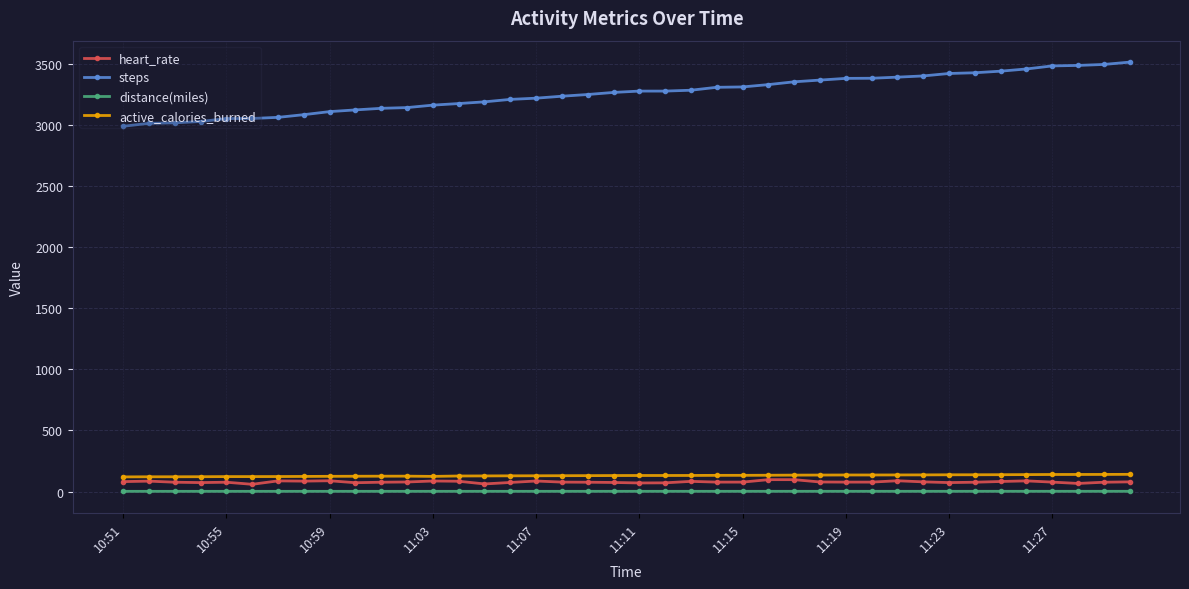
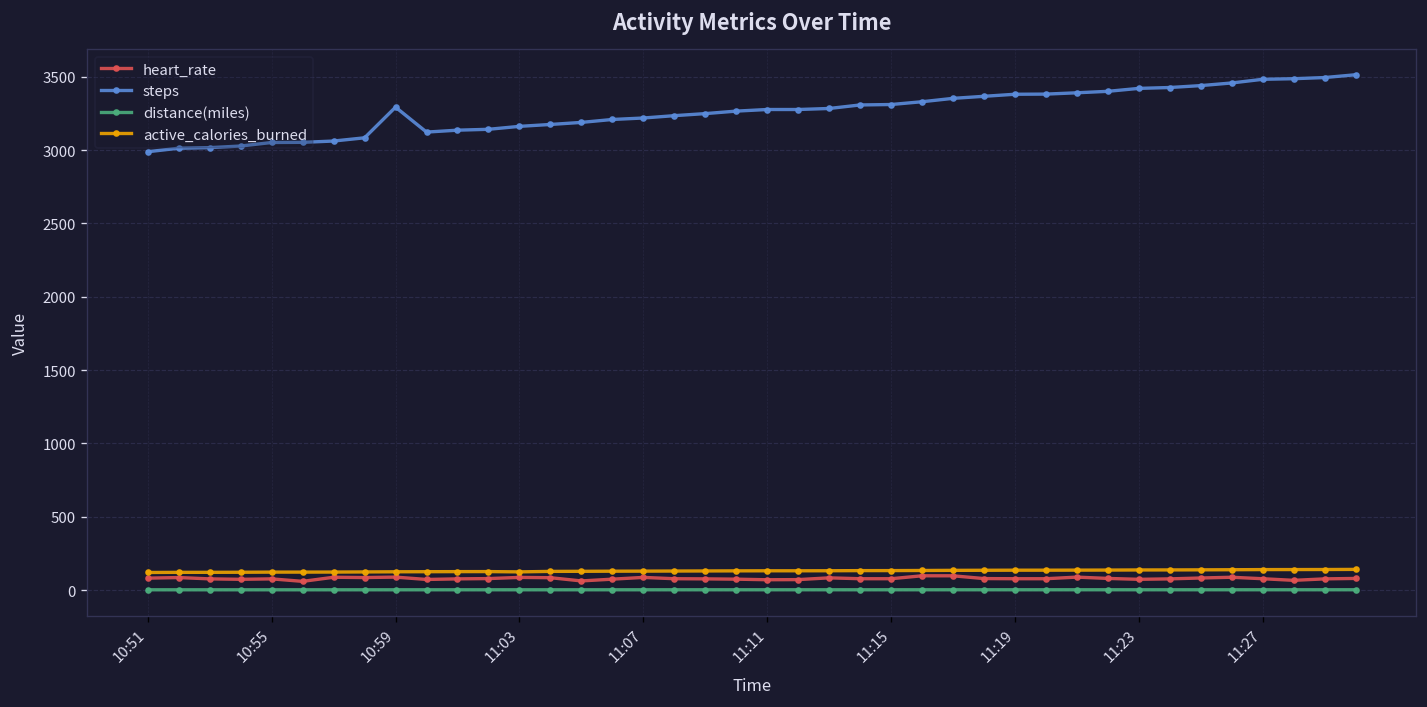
steps, 10:59: 3110 -> 3290
